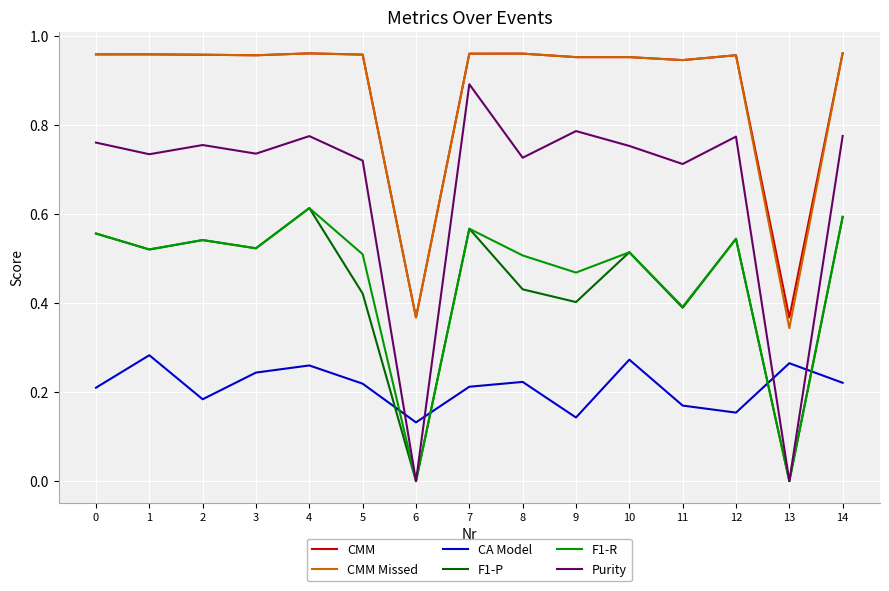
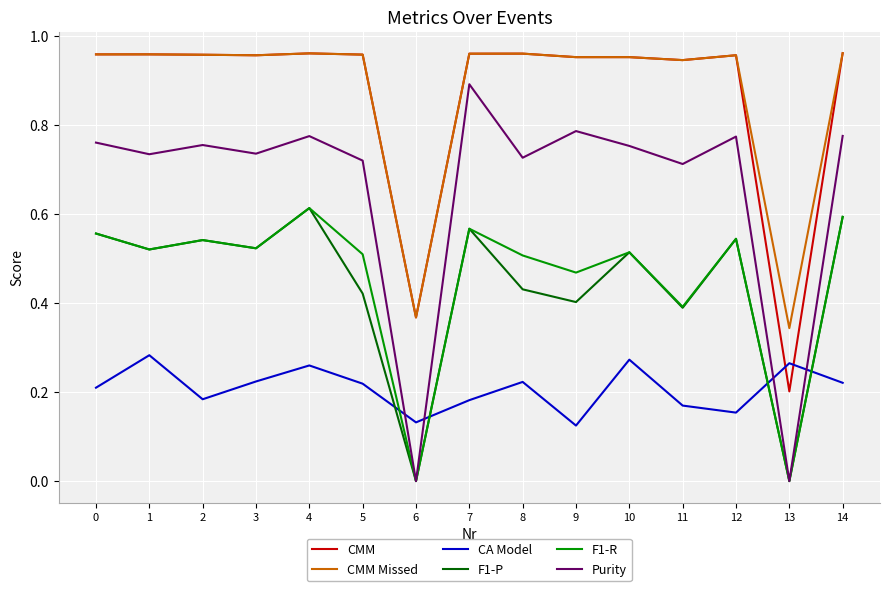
CA Model, 3: 0.24 -> 0.22
CA Model, 7: 0.21 -> 0.18
CA Model, 9: 0.14 -> 0.12
CMM, 13: 0.37 -> 0.20
